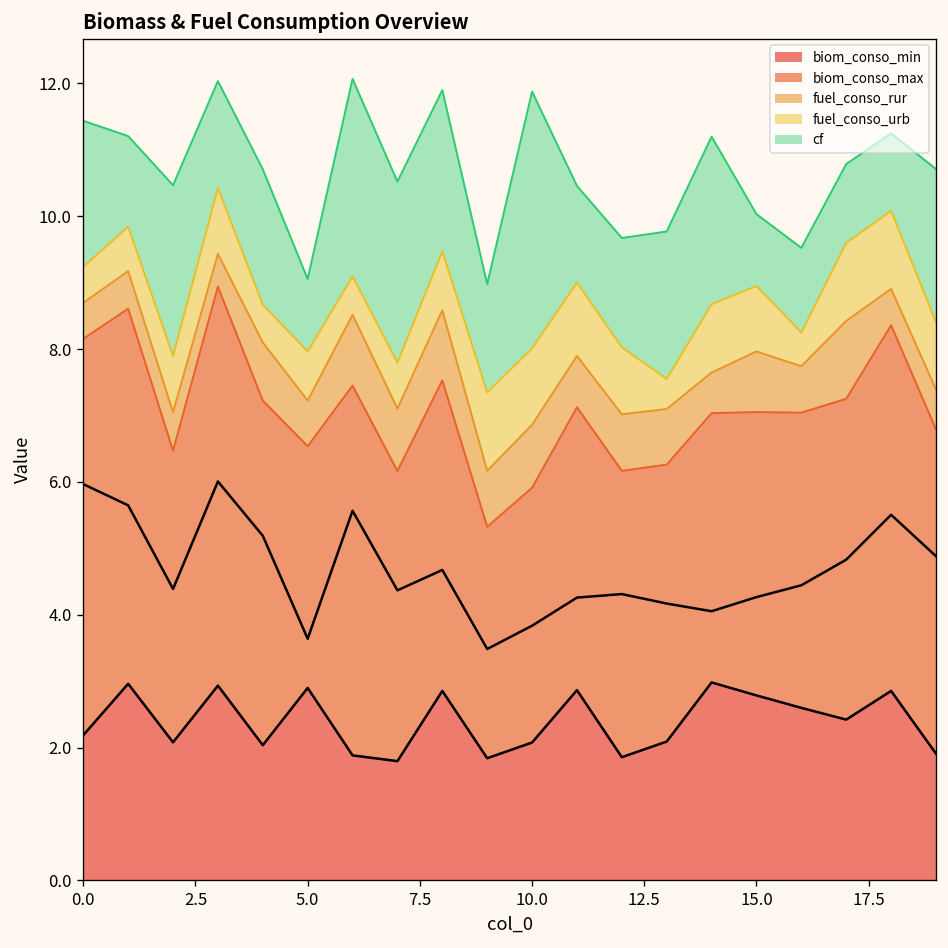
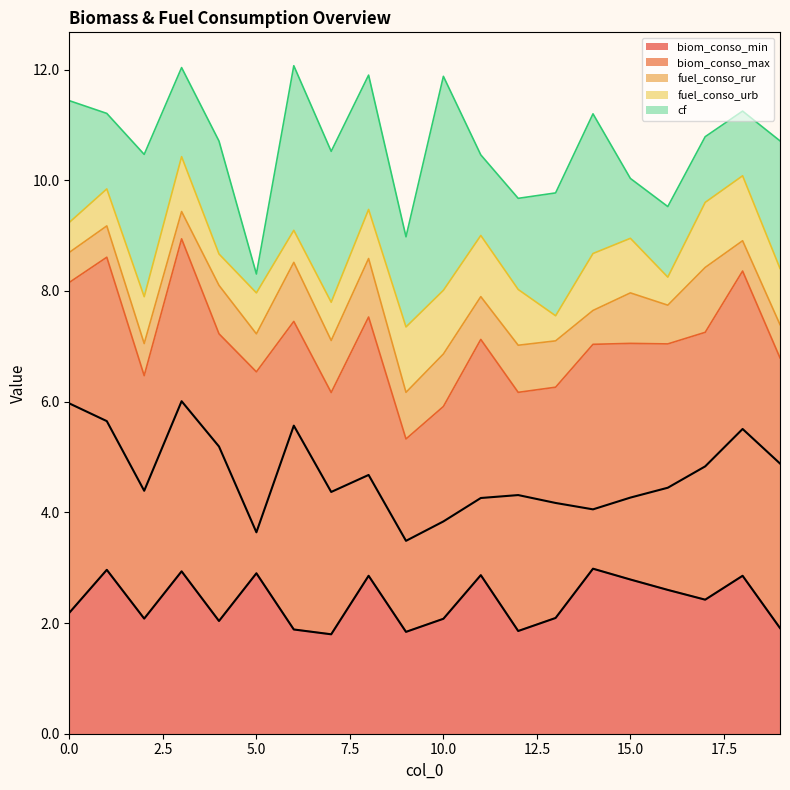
cf, 5.0: 1.1 -> 0.3
